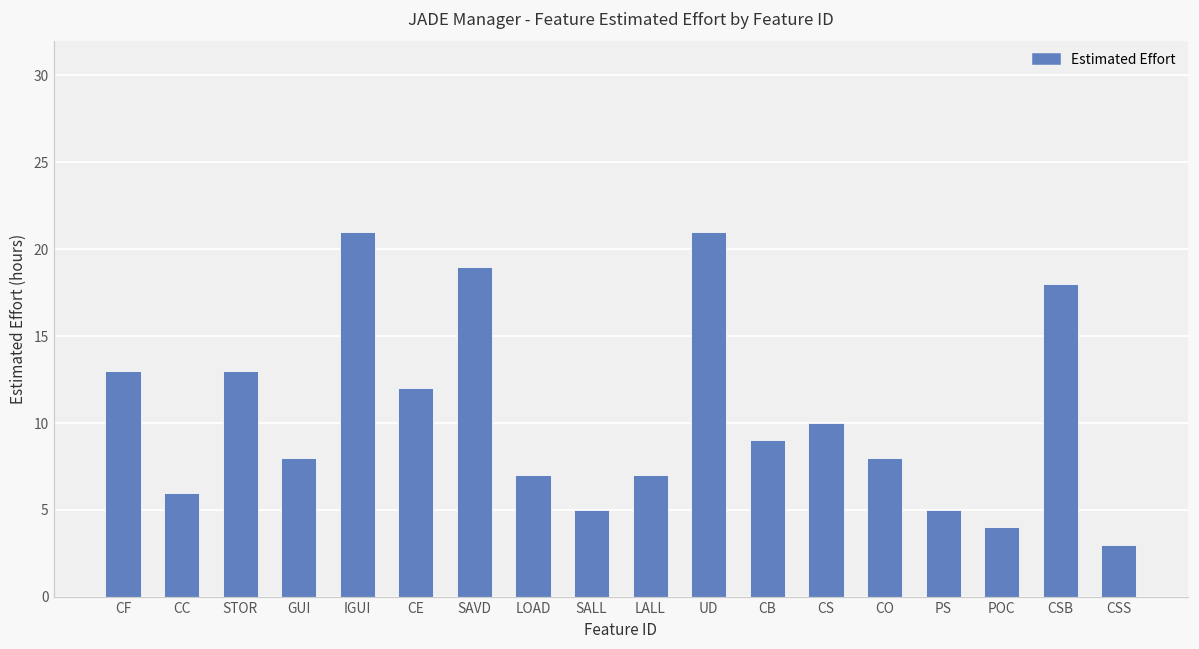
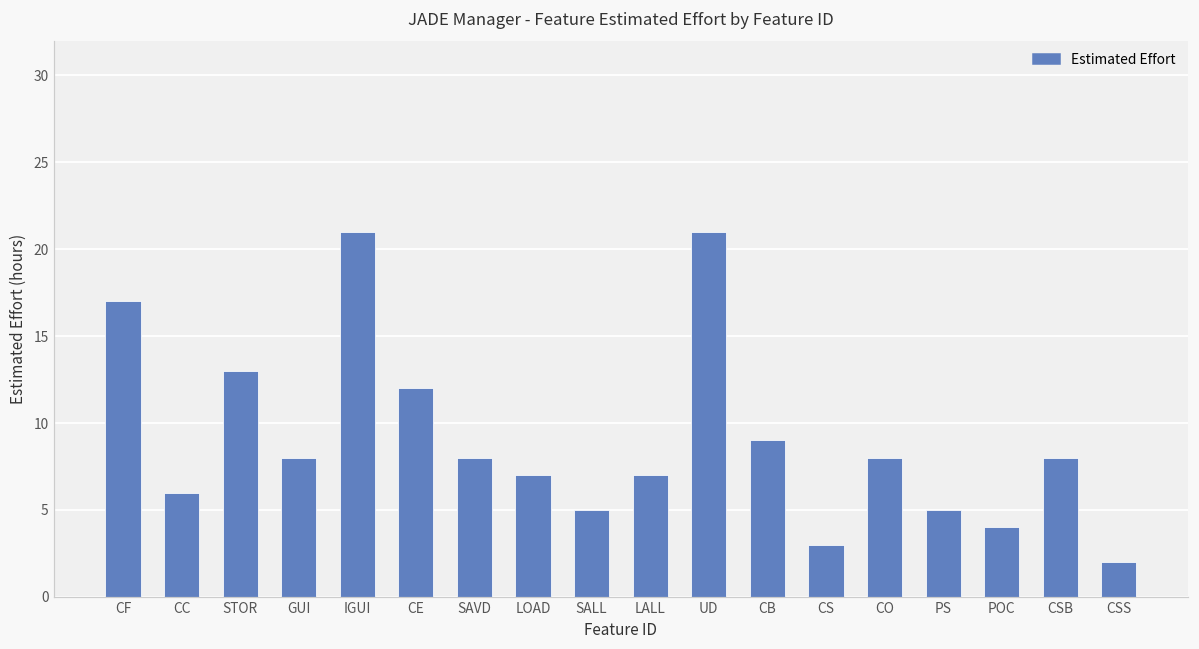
CF: 13 -> 17
SAVD: 19 -> 8
CS: 10 -> 3
CSB: 18 -> 8
CSS: 3 -> 2
